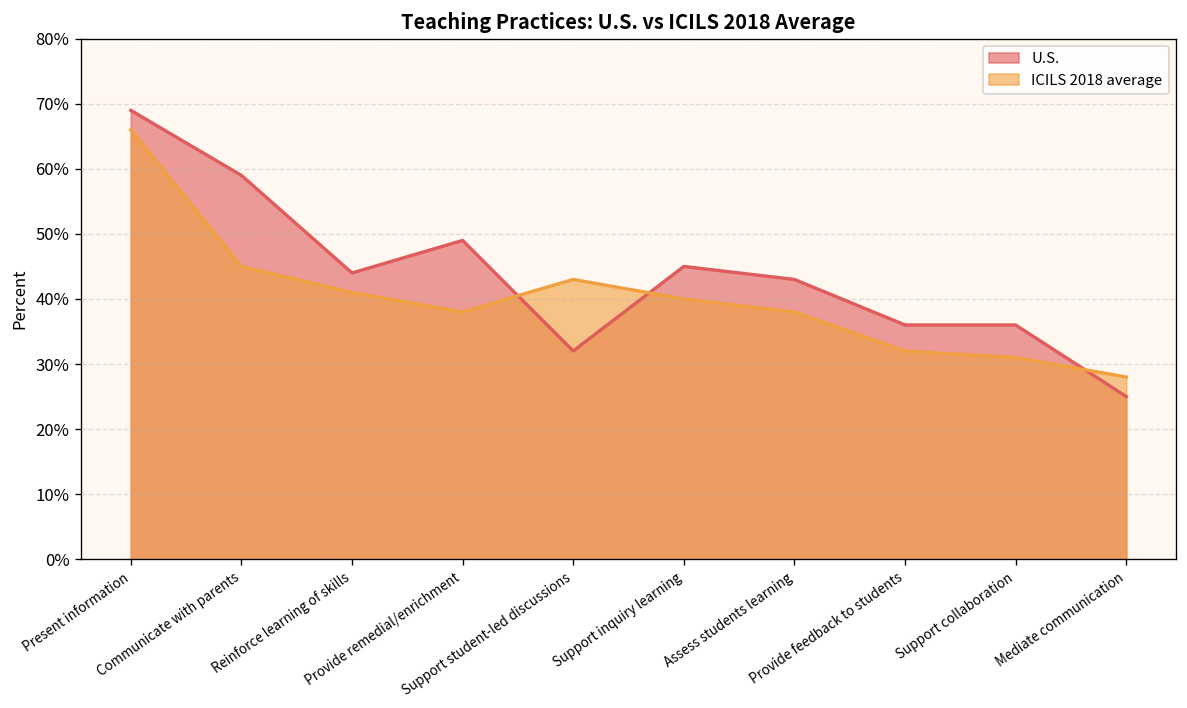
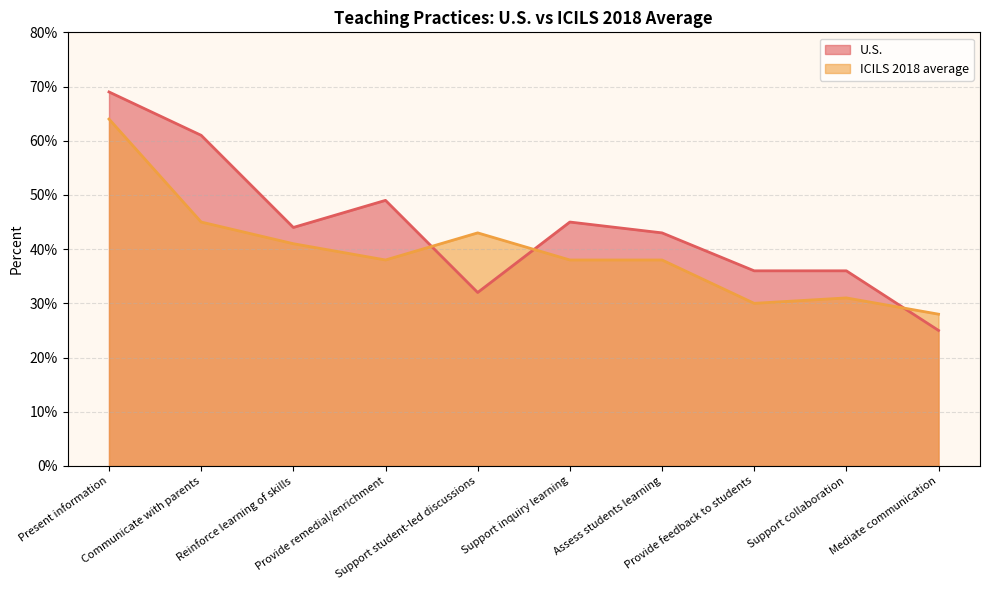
ICILS 2018 average, Present information: 66% -> 64%
U.S., Communicate with parents: 59% -> 61%
ICILS 2018 average, Support inquiry learning: 40% -> 38%
ICILS 2018 average, Provide feedback to students: 32% -> 30%
